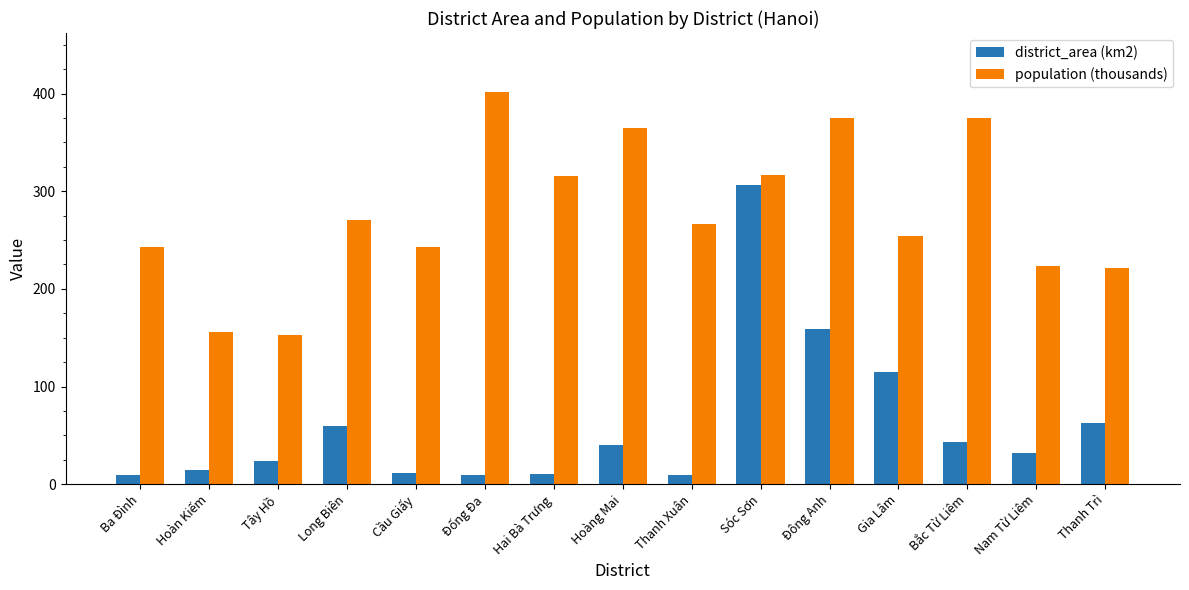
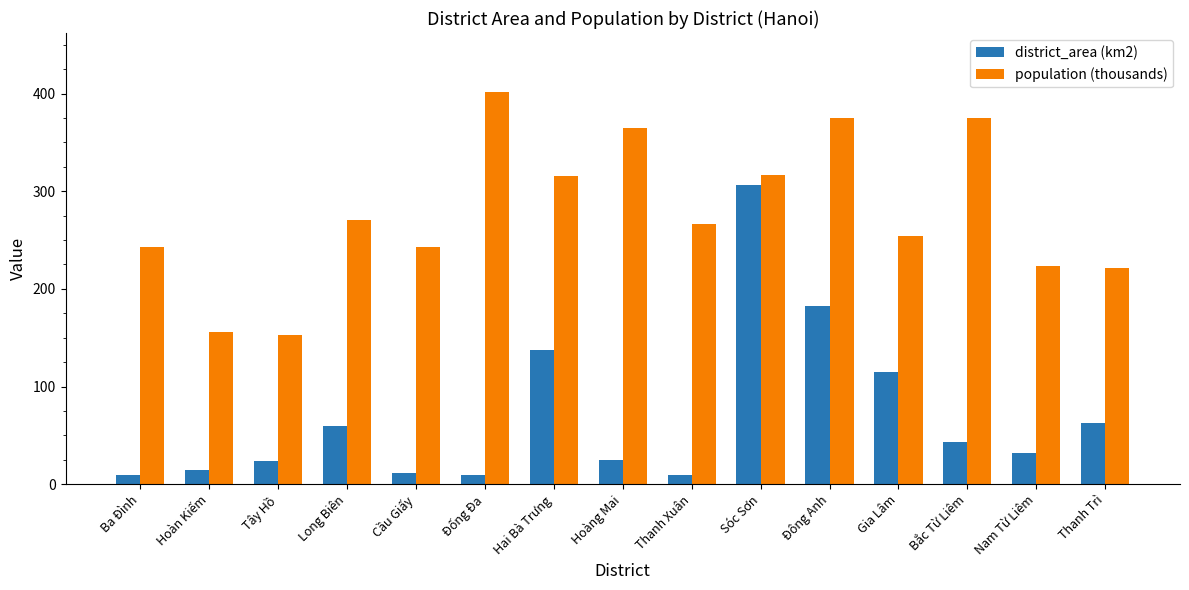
district_area (km2), Hai Bà Trưng: 10 -> 140
district_area (km2), Hoàng Mai: 40 -> 20
district_area (km2), Đông Anh: 160 -> 180
